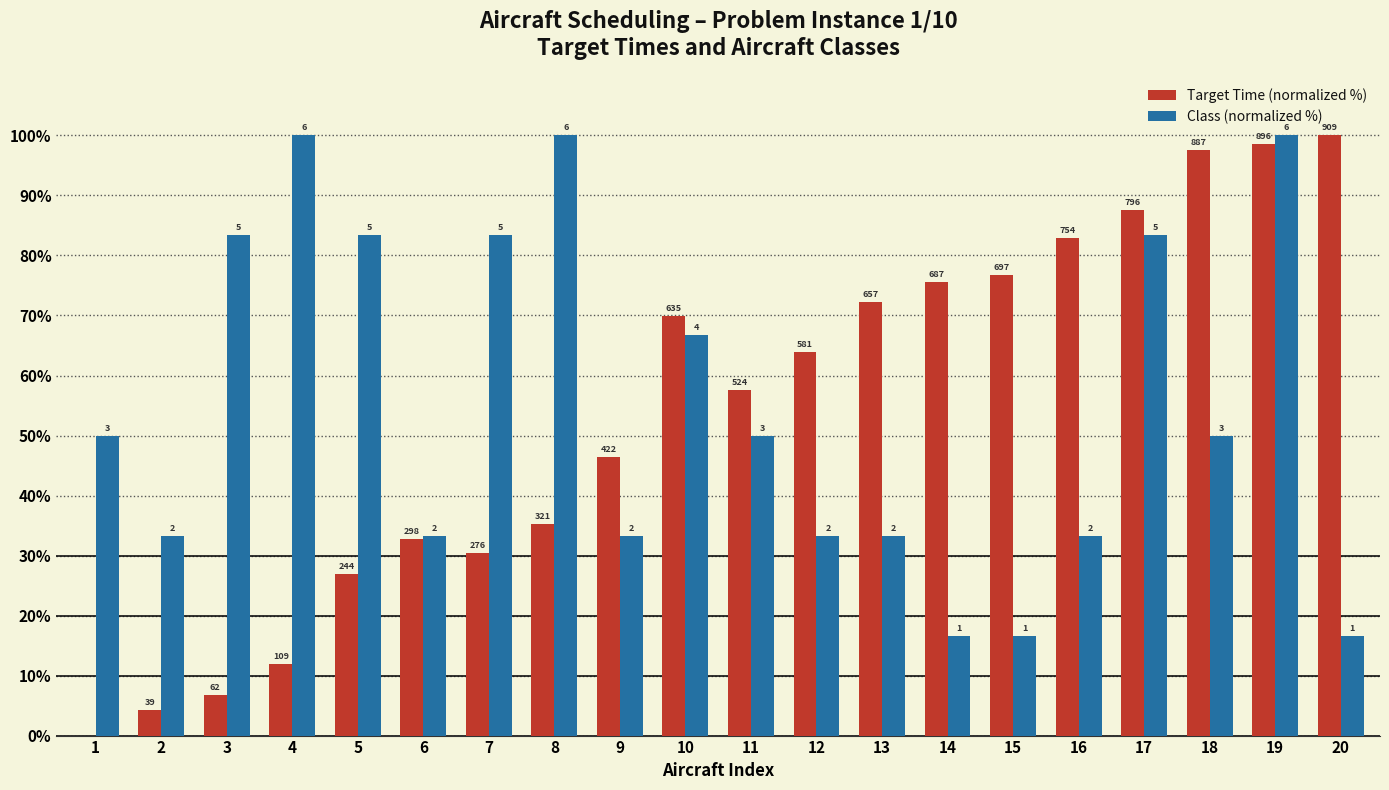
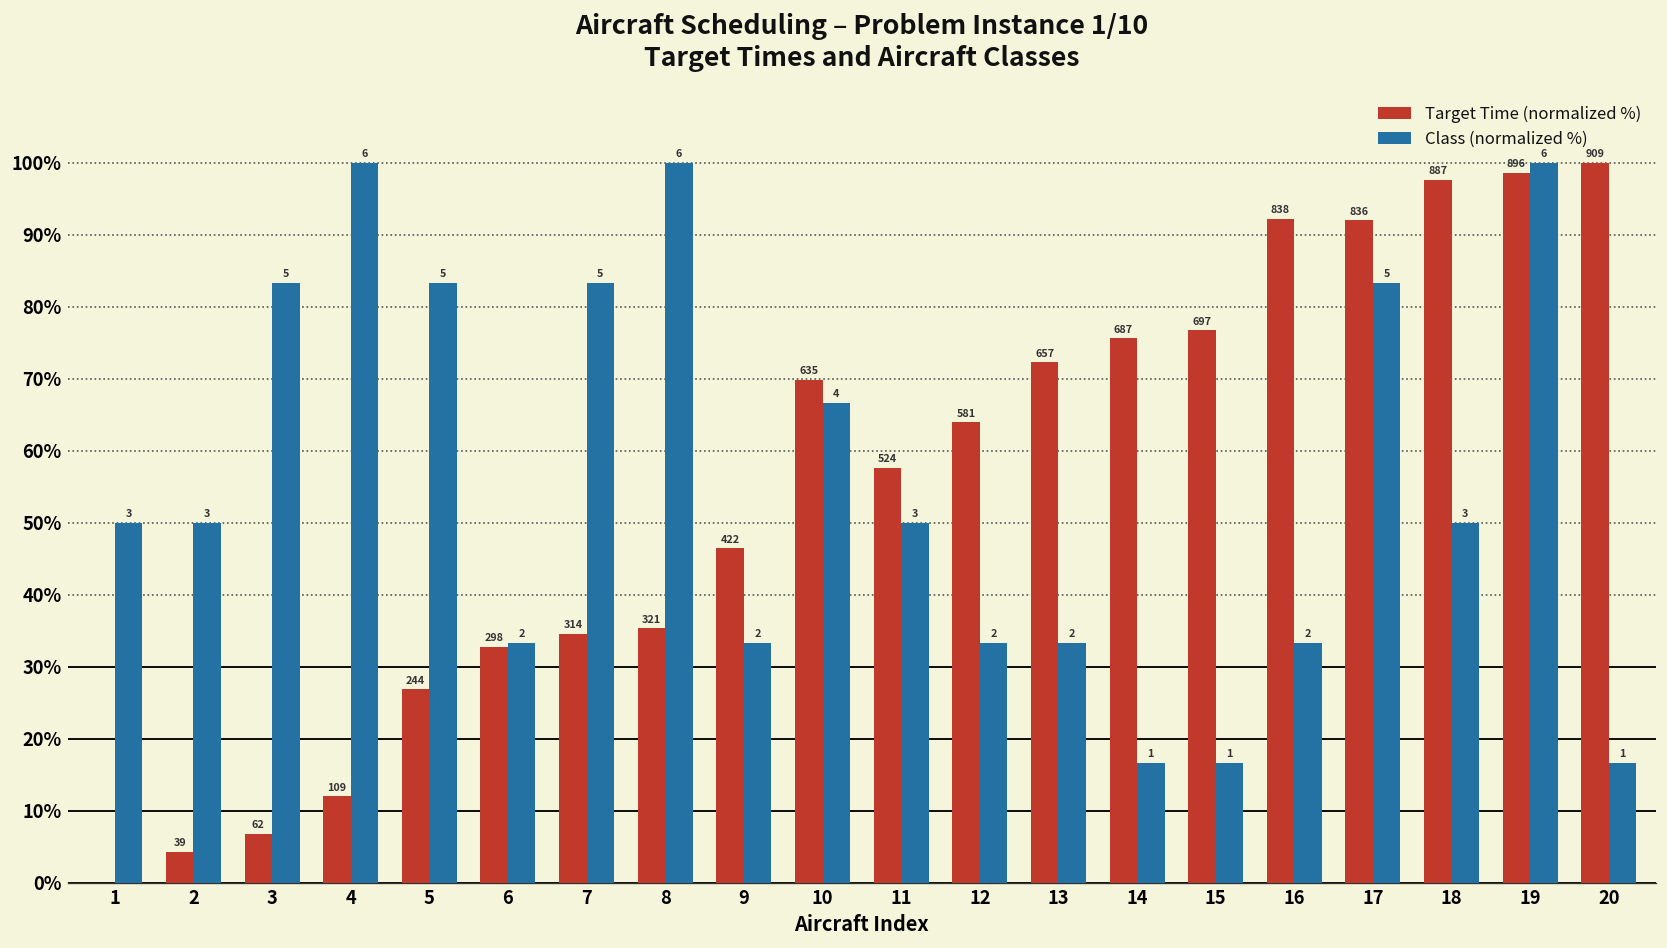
Class (normalized %), 2: 2 -> 3
Target Time (normalized %), 7: 276 -> 314
Target Time (normalized %), 16: 754 -> 838
Target Time (normalized %), 17: 796 -> 836
